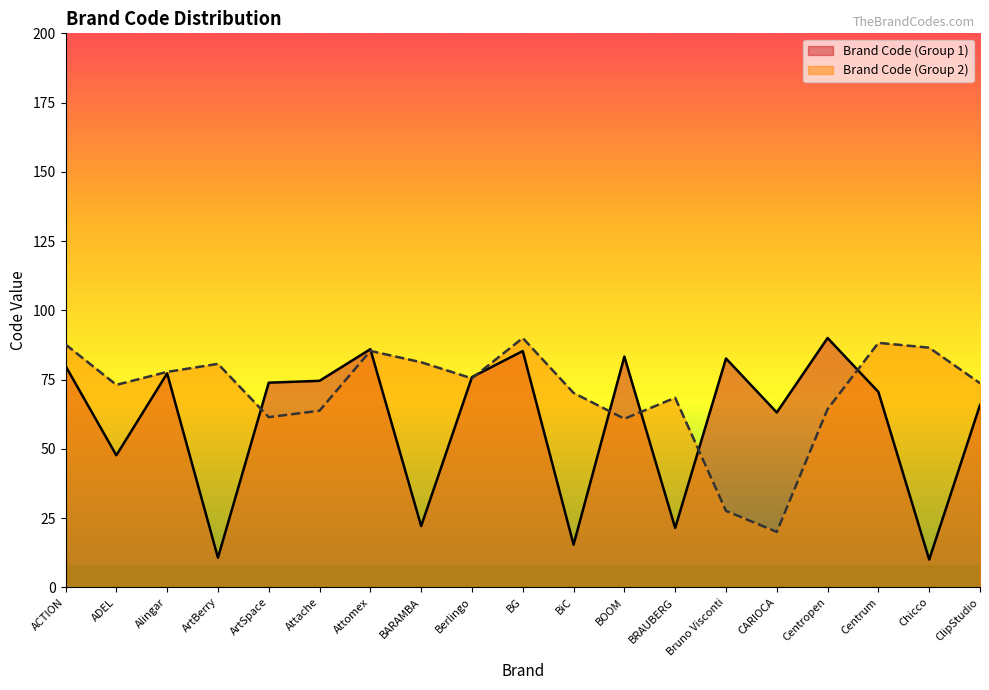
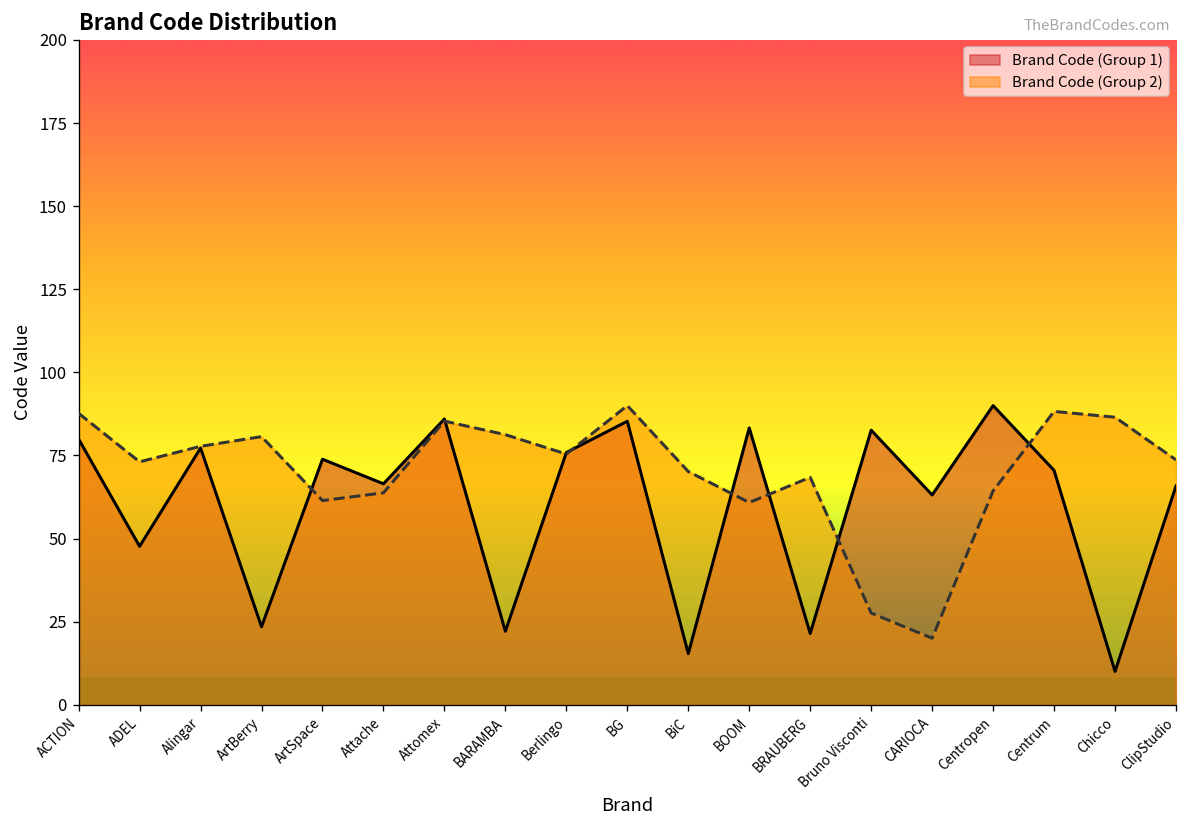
Brand Code (Group 1), ArtBerry: 11 -> 23
Brand Code (Group 1), Attache: 75 -> 66
